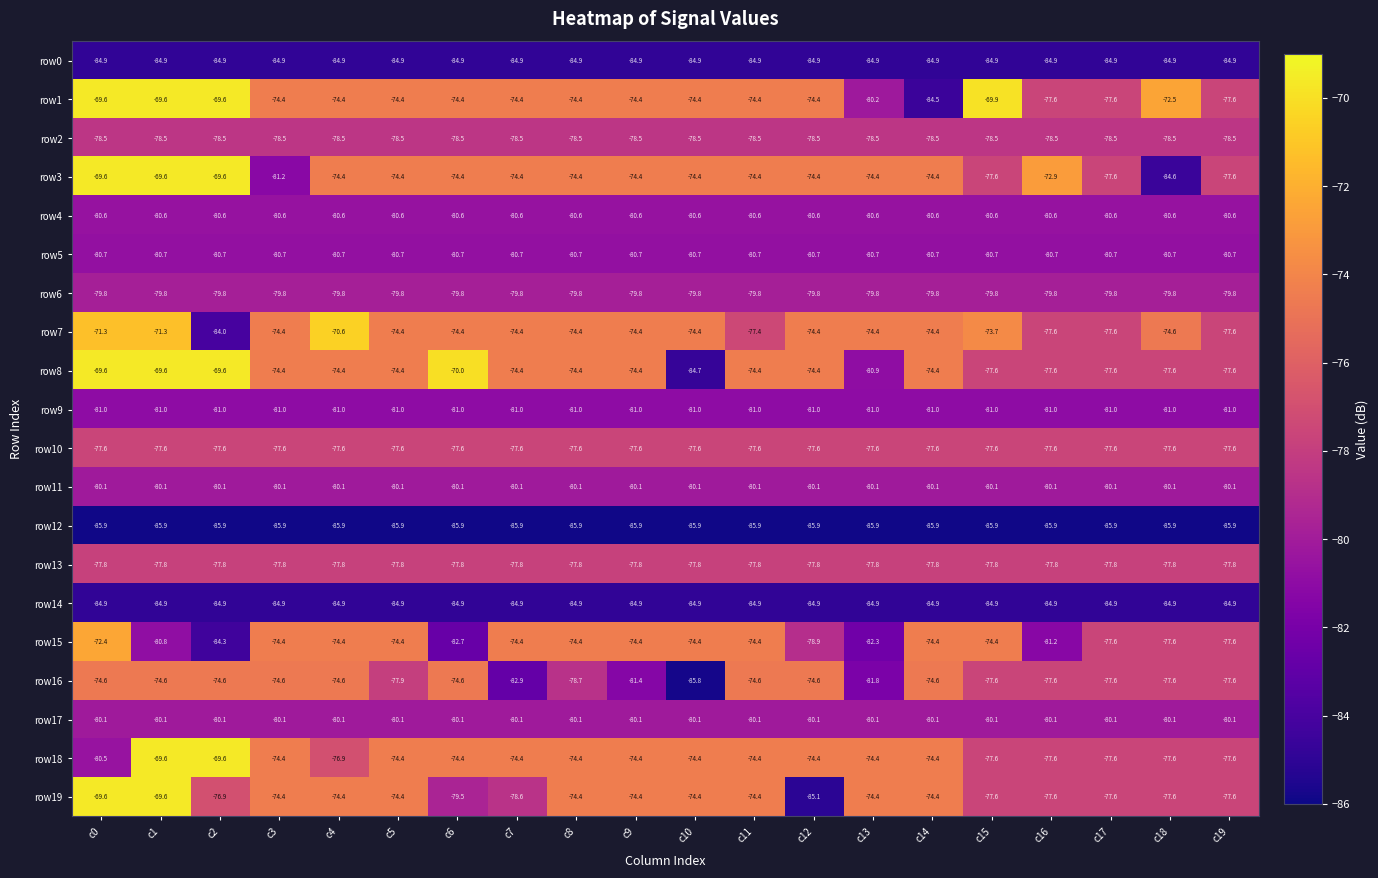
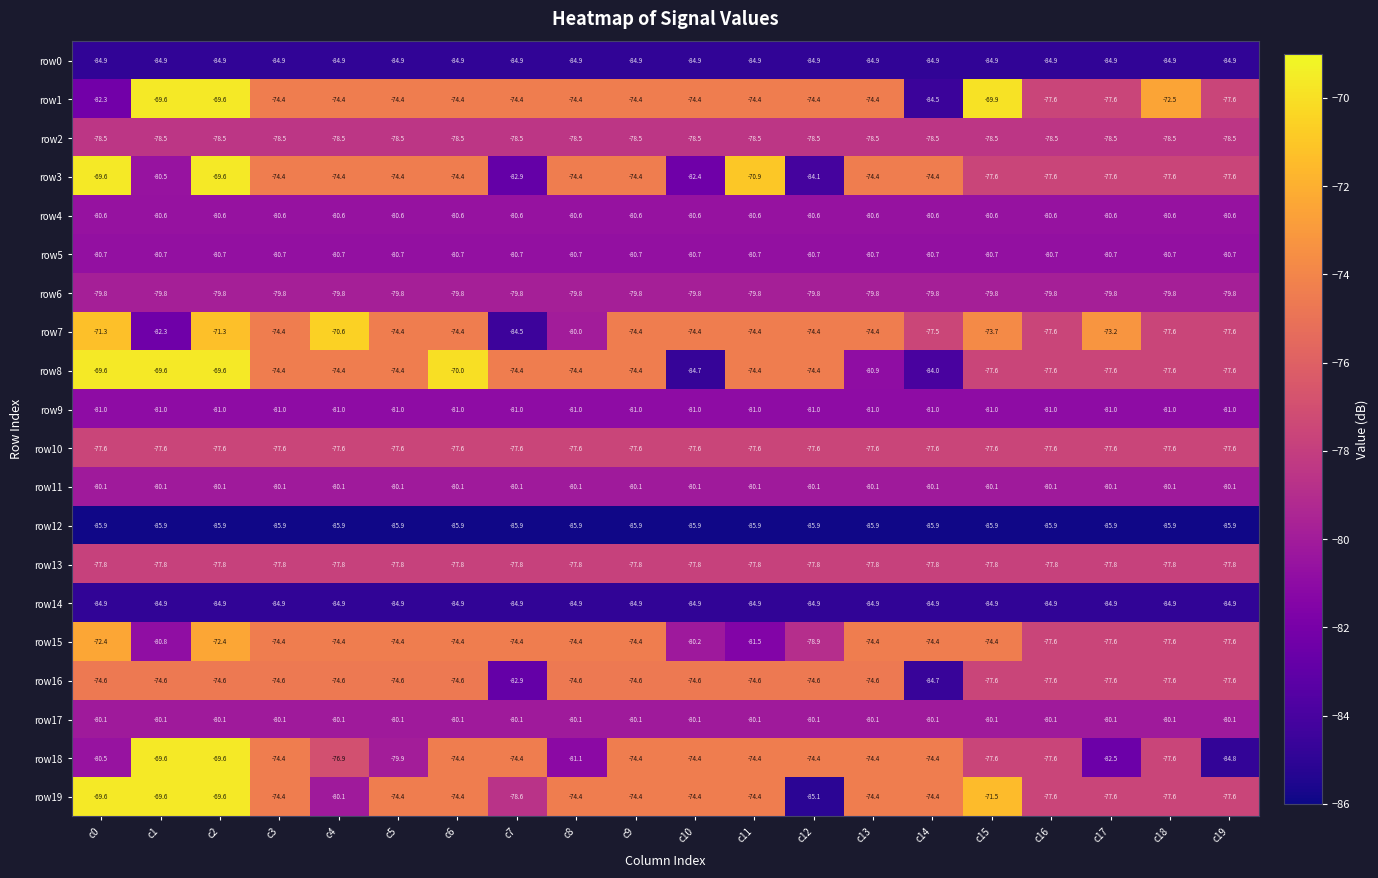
row1, c0: -69.6 -> -82.3
row1, c13: -80.2 -> -74.4
row3, c1: -69.6 -> -80.5
row3, c3: -81.2 -> -74.4
row3, c7: -74.4 -> -82.9
row3, c10: -74.4 -> -82.4
row3, c11: -74.4 -> -70.9
row3, c12: -74.4 -> -84.1
row3, c16: -72.9 -> -77.6
row3, c18: -84.6 -> -77.6
row7, c1: -71.3 -> -82.3
row7, c2: -84.0 -> -71.3
row7, c7: -74.4 -> -84.5
row7, c8: -74.4 -> -80.0
row7, c11: -77.4 -> -74.4
row7, c14: -74.4 -> -77.5
row7, c17: -77.6 -> -73.2
row7, c18: -74.6 -> -77.6
row8, c14: -74.4 -> -84.0
row15, c2: -84.3 -> -72.4
row15, c6: -82.7 -> -74.4
row15, c10: -74.4 -> -80.2
row15, c11: -74.4 -> -81.5
row15, c13: -82.3 -> -74.4
row15, c16: -81.2 -> -77.6
row16, c5: -77.9 -> -74.6
row16, c8: -78.7 -> -74.6
row16, c9: -81.4 -> -74.6
row16, c10: -85.8 -> -74.6
row16, c13: -81.8 -> -74.6
row16, c14: -74.6 -> -84.7
row18, c5: -74.4 -> -79.9
row18, c8: -74.4 -> -81.1
row18, c17: -77.6 -> -82.5
row18, c19: -77.6 -> -84.8
row19, c2: -76.9 -> -69.6
row19, c4: -74.4 -> -80.1
row19, c6: -79.5 -> -74.4
row19, c15: -77.6 -> -71.5
